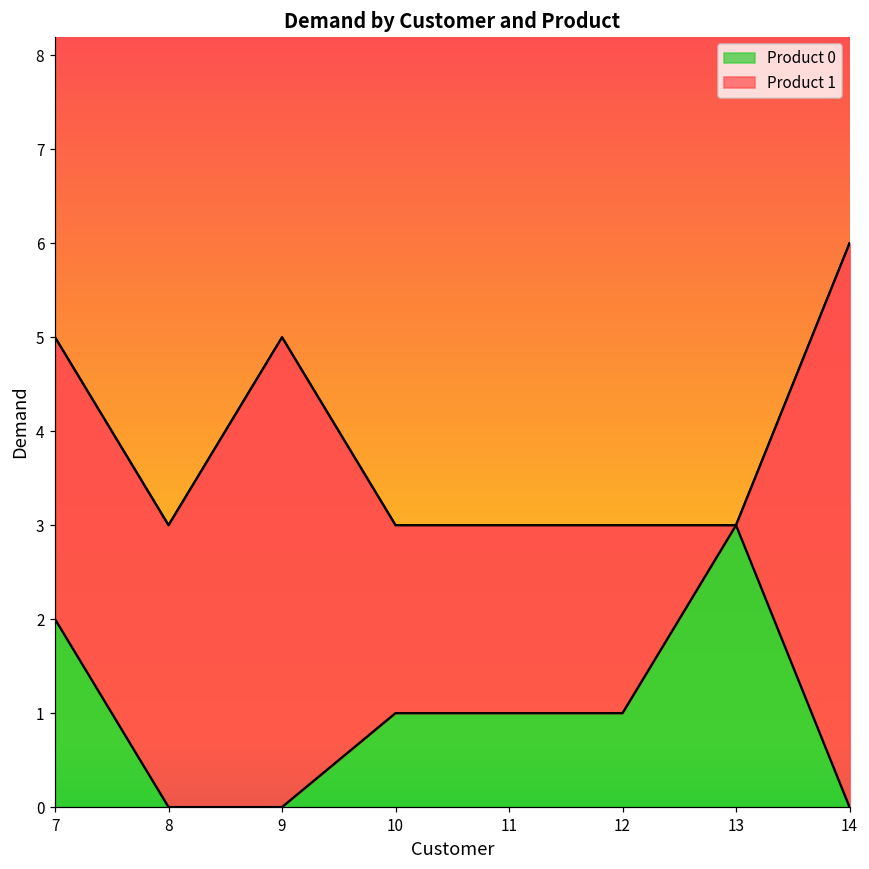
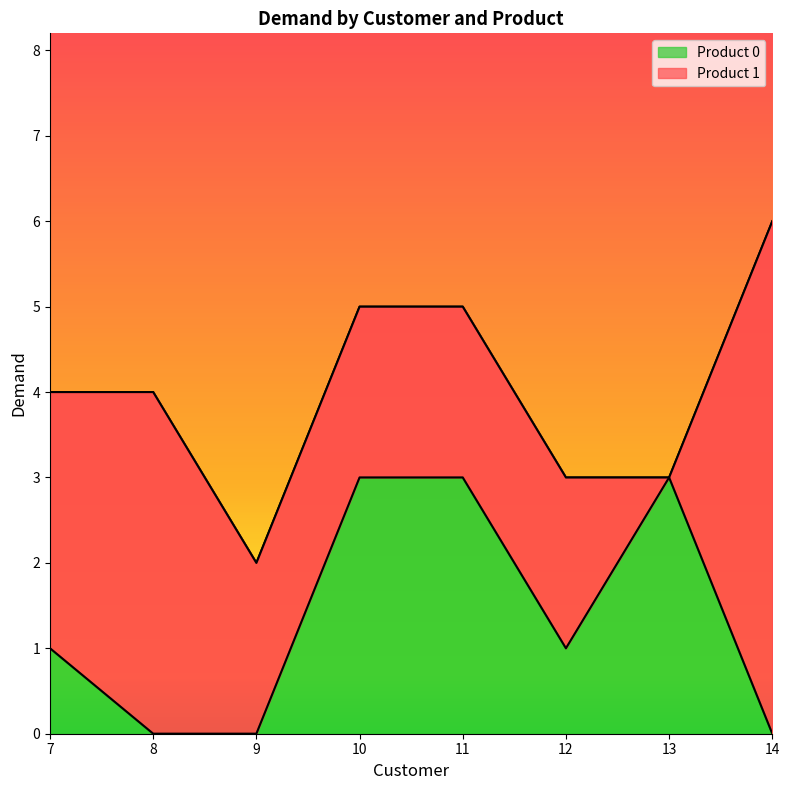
Product 0, 7: 2 -> 1
Product 1, 8: 3 -> 4
Product 1, 9: 5 -> 2
Product 0, 10: 1 -> 3
Product 0, 11: 1 -> 3
